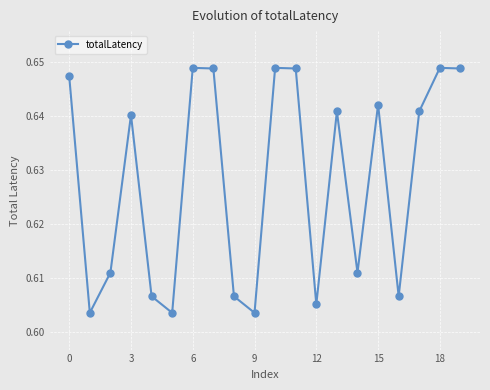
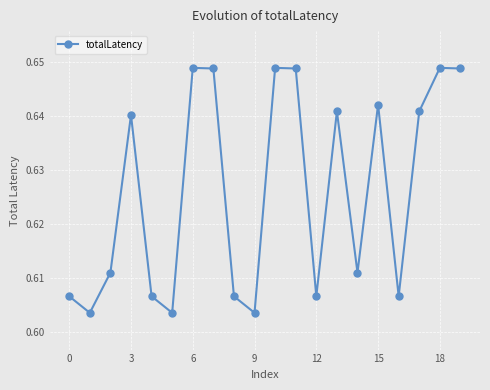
0: 0.647 -> 0.607
12: 0.605 -> 0.607
